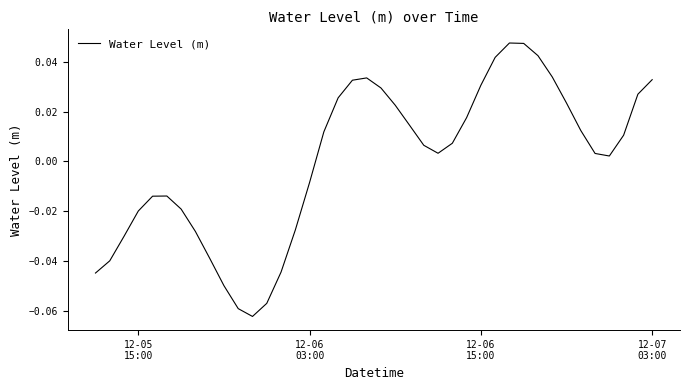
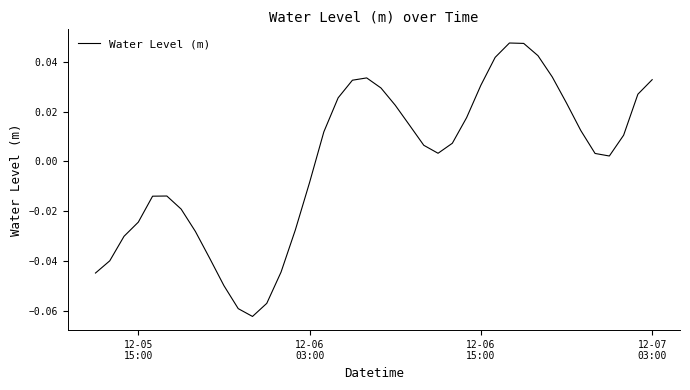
12-05 15:00: -0.020 -> -0.024
